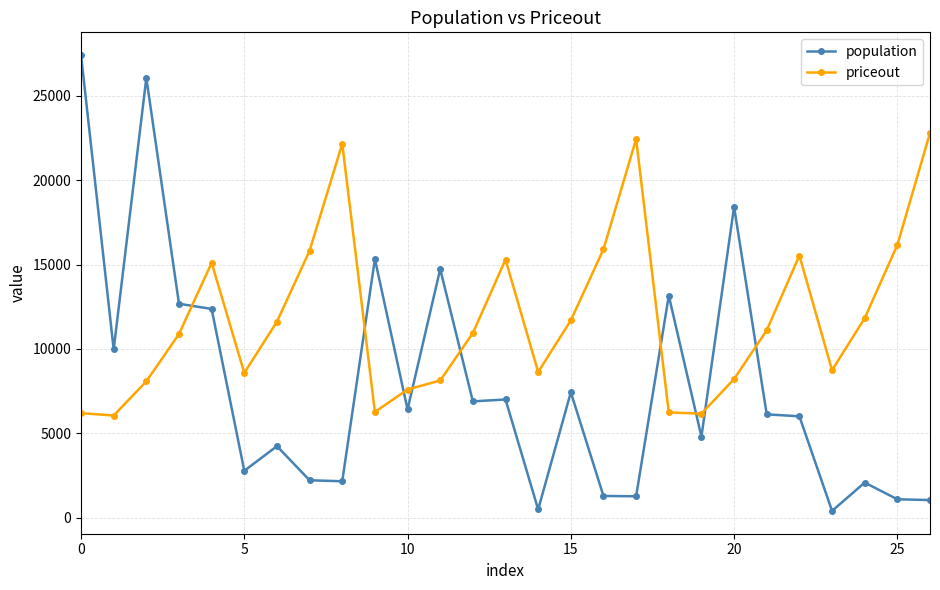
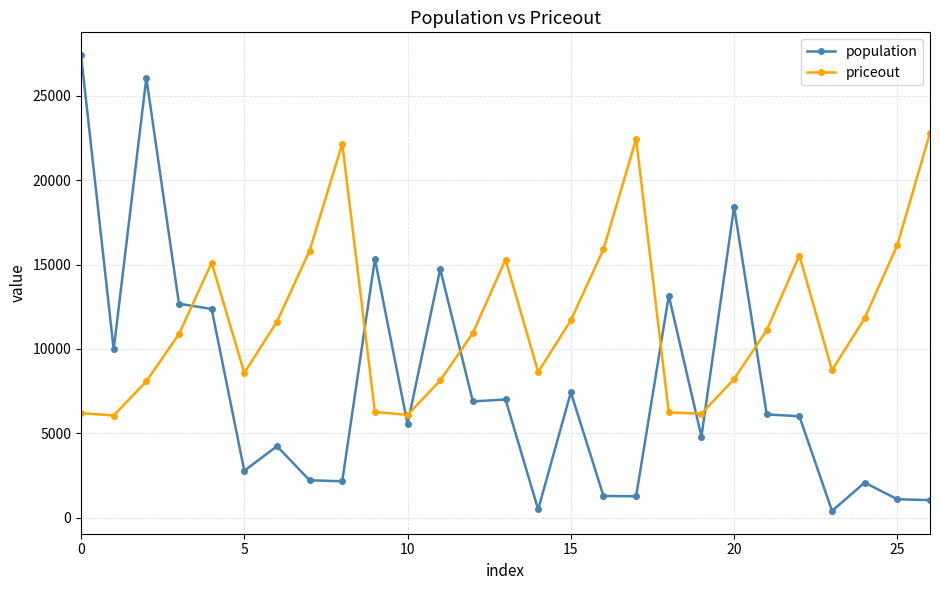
population, 10: 6400 -> 5500
priceout, 10: 7600 -> 6100
